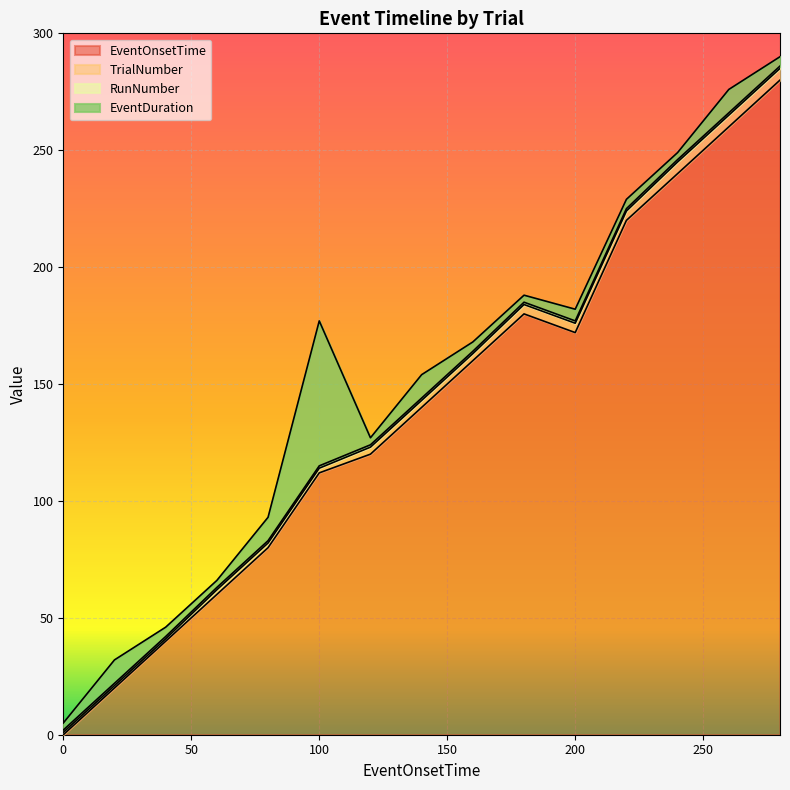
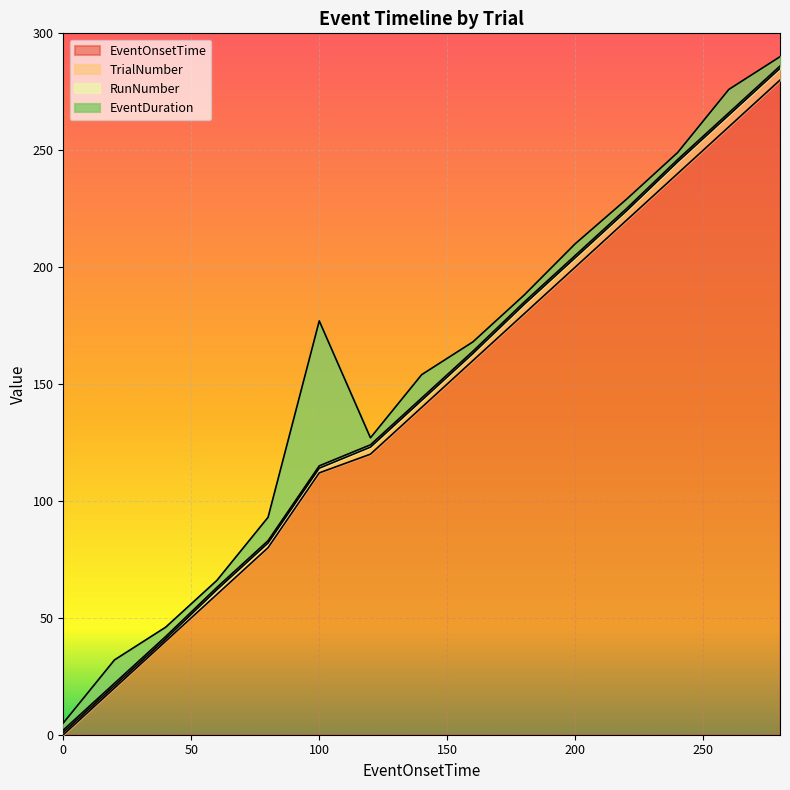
EventOnsetTime, 200: 172 -> 200
